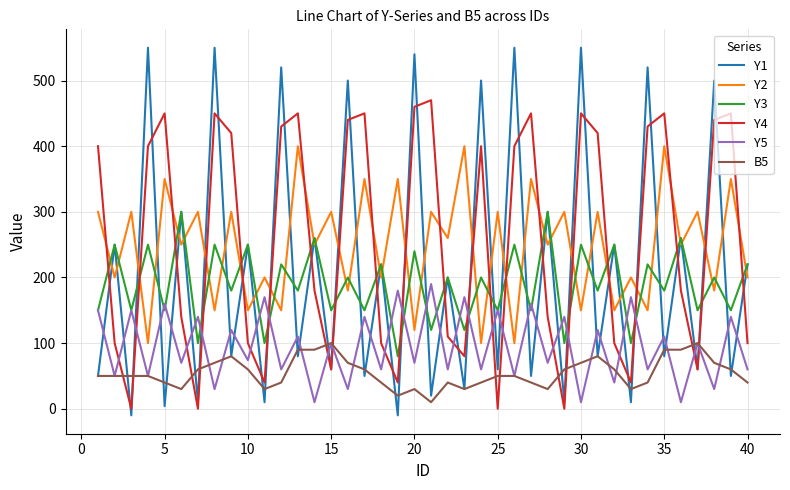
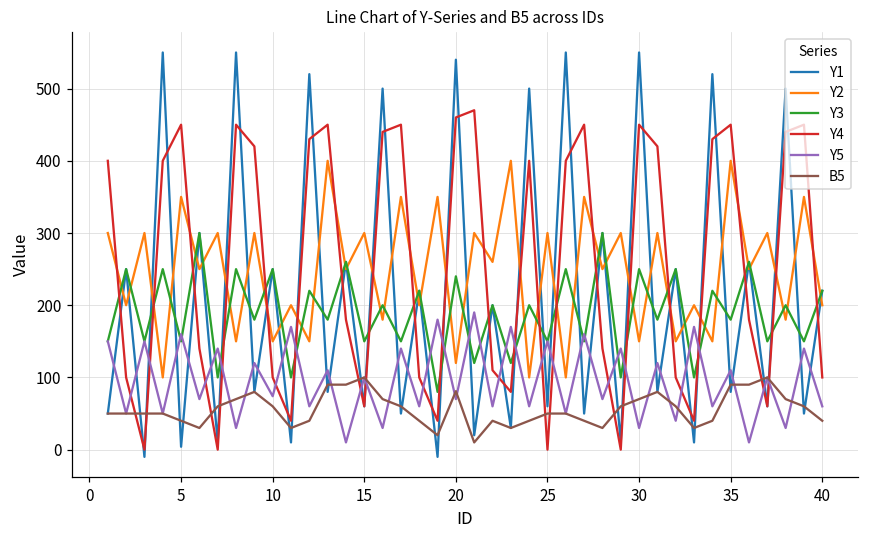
B5, 20: 30 -> 80
Y5, 30: 10 -> 30
